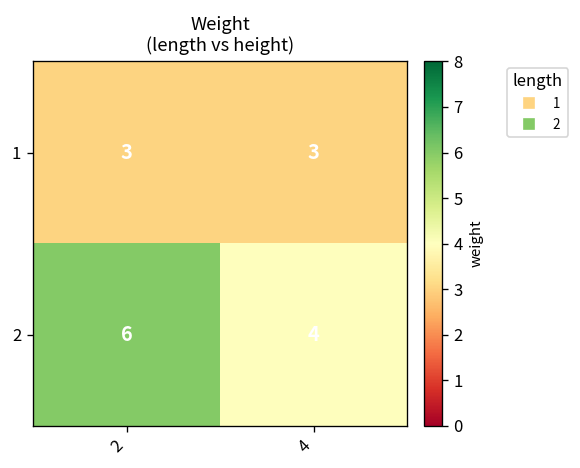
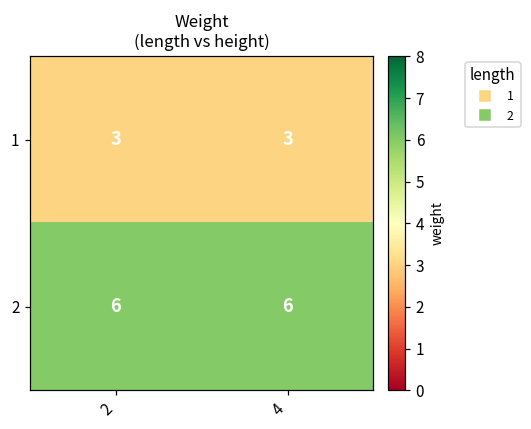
2, 4: 4 -> 6
